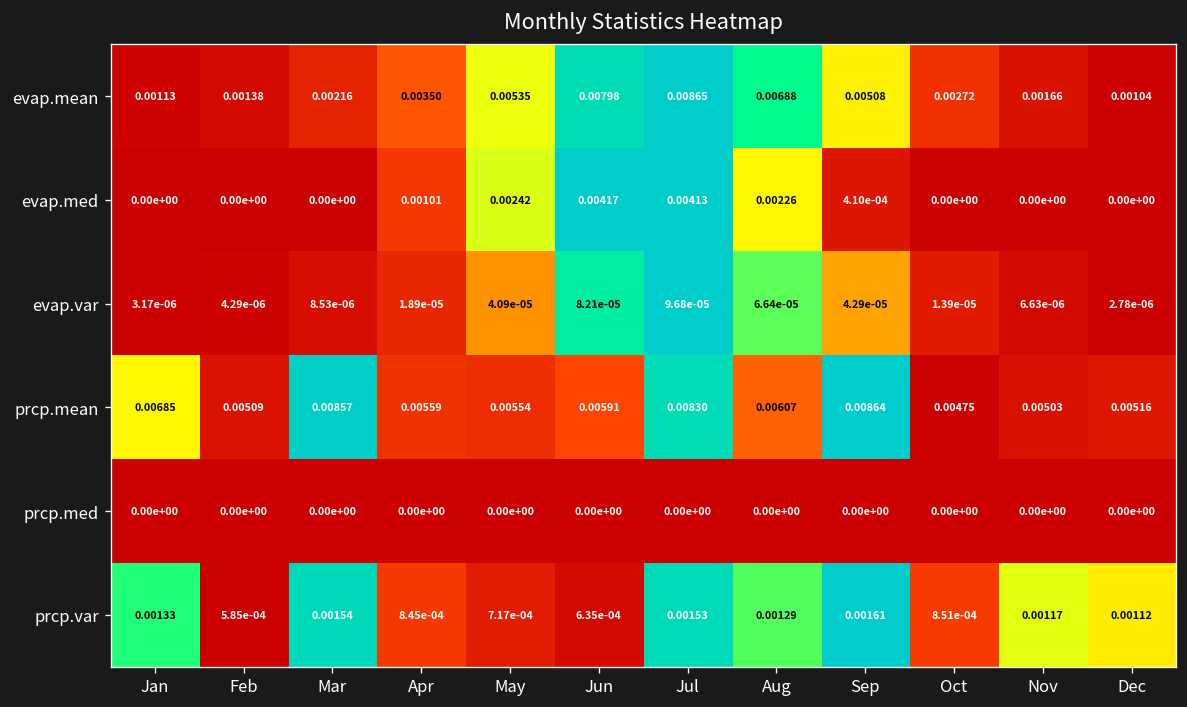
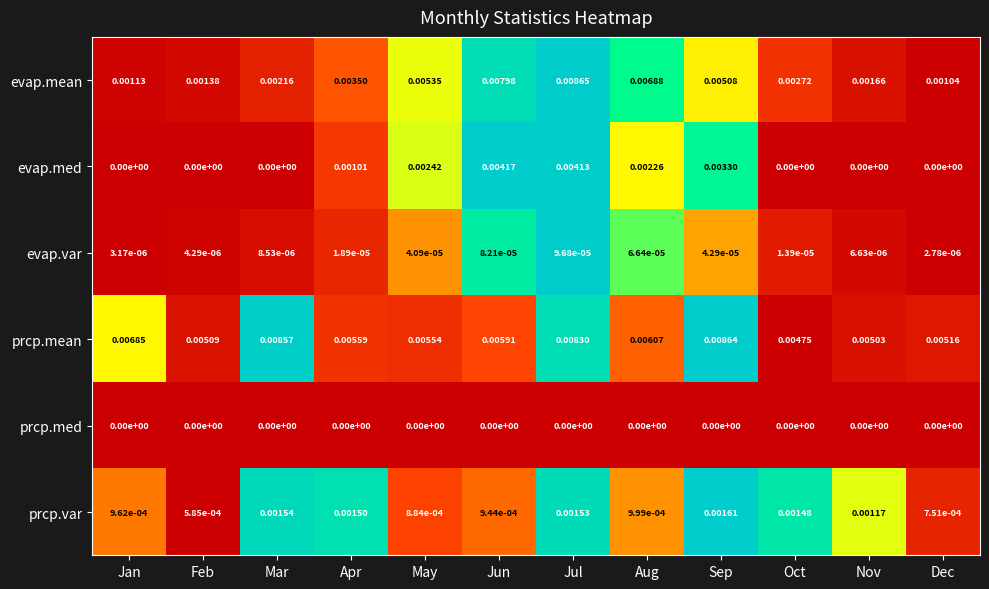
evap.med, Sep: 4.10e-04 -> 0.00330
prcp.var, Jan: 0.00133 -> 9.62e-04
prcp.var, Apr: 8.45e-04 -> 0.00150
prcp.var, May: 7.17e-04 -> 8.84e-04
prcp.var, Jun: 6.35e-04 -> 9.44e-04
prcp.var, Aug: 0.00129 -> 9.99e-04
prcp.var, Oct: 8.51e-04 -> 0.00148
prcp.var, Dec: 0.00112 -> 7.51e-04
